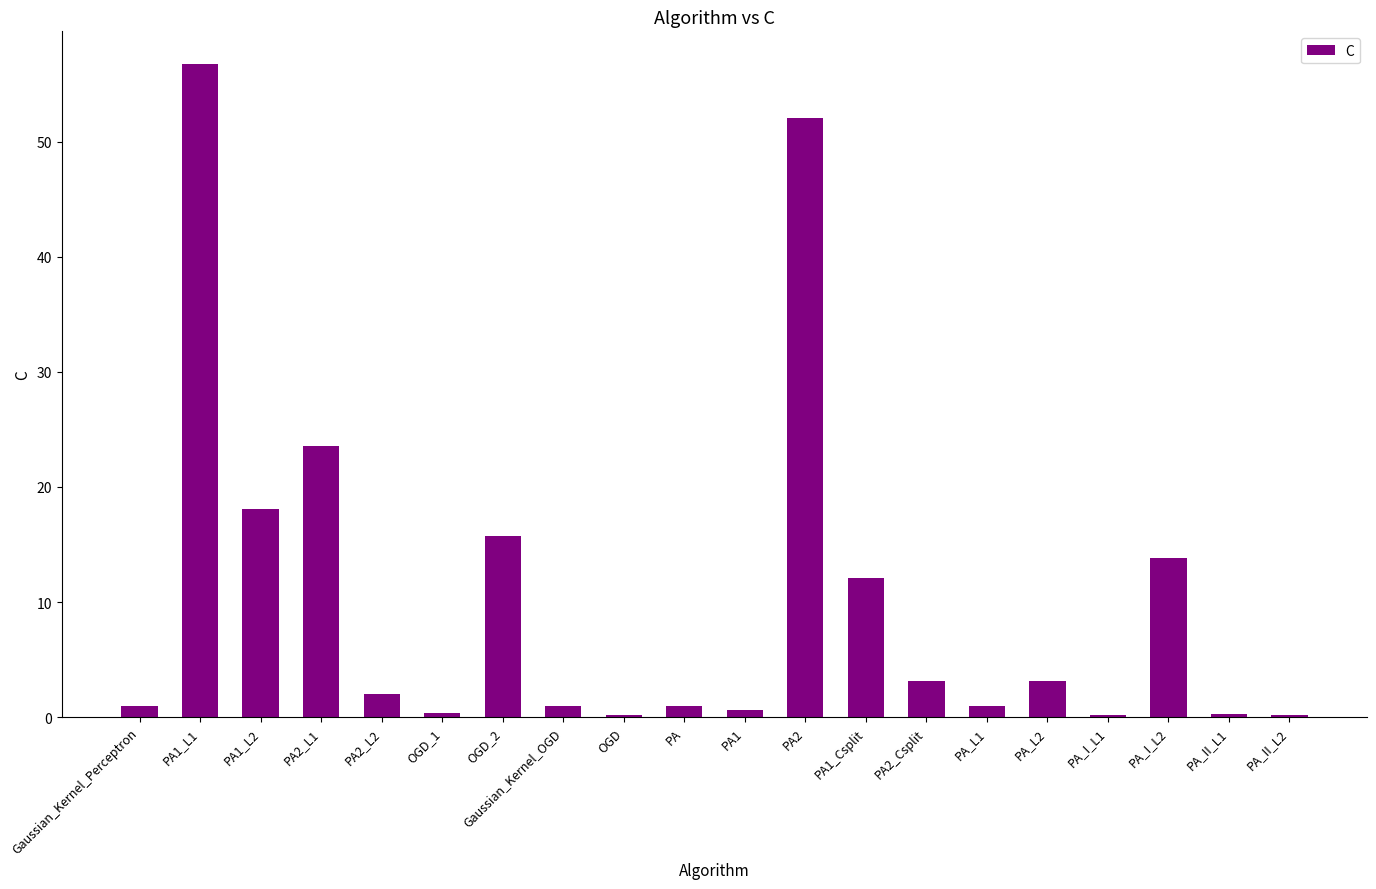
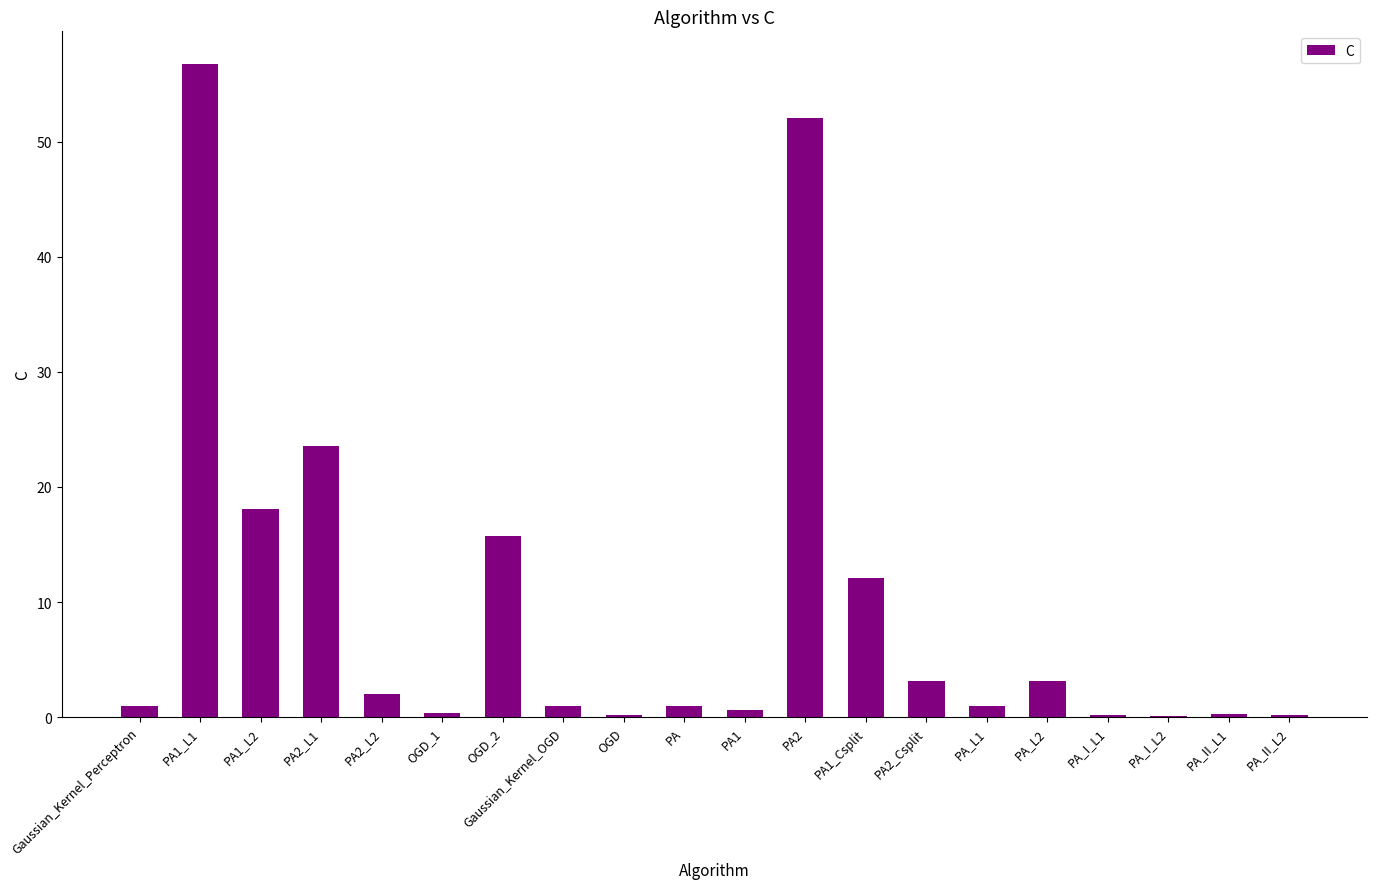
PA_I_L2: 13.9 -> 0.1
